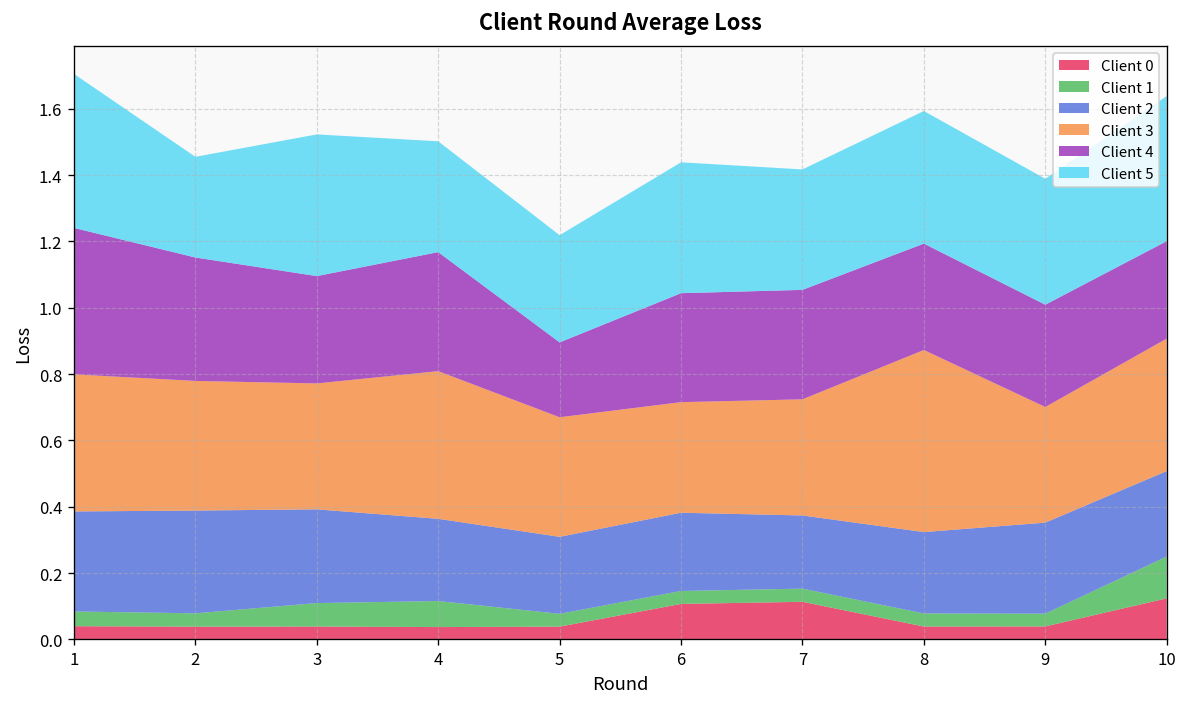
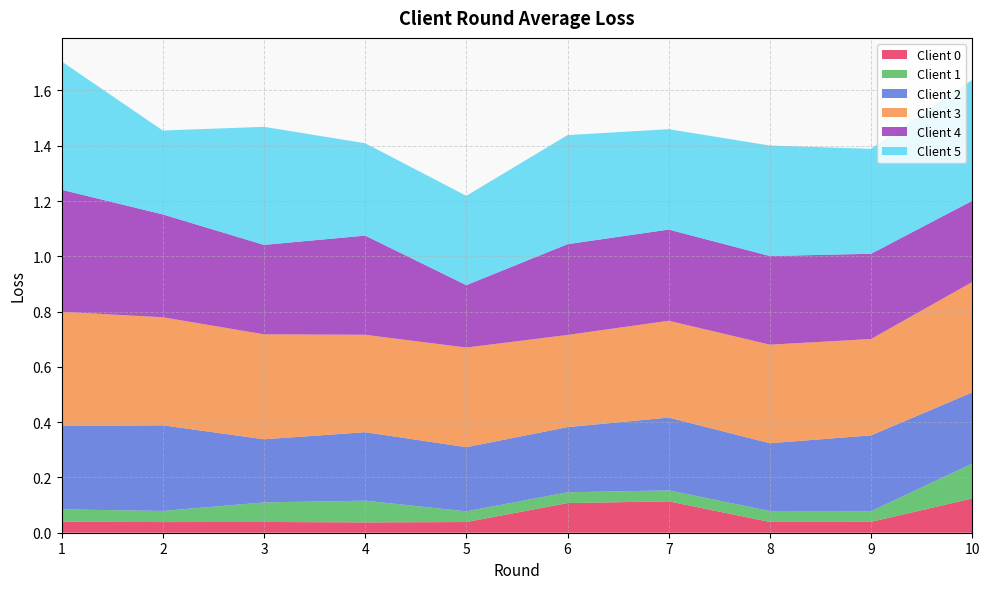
Client 2, 3: 0.28 -> 0.23
Client 3, 4: 0.45 -> 0.35
Client 2, 7: 0.22 -> 0.26
Client 3, 8: 0.55 -> 0.36
